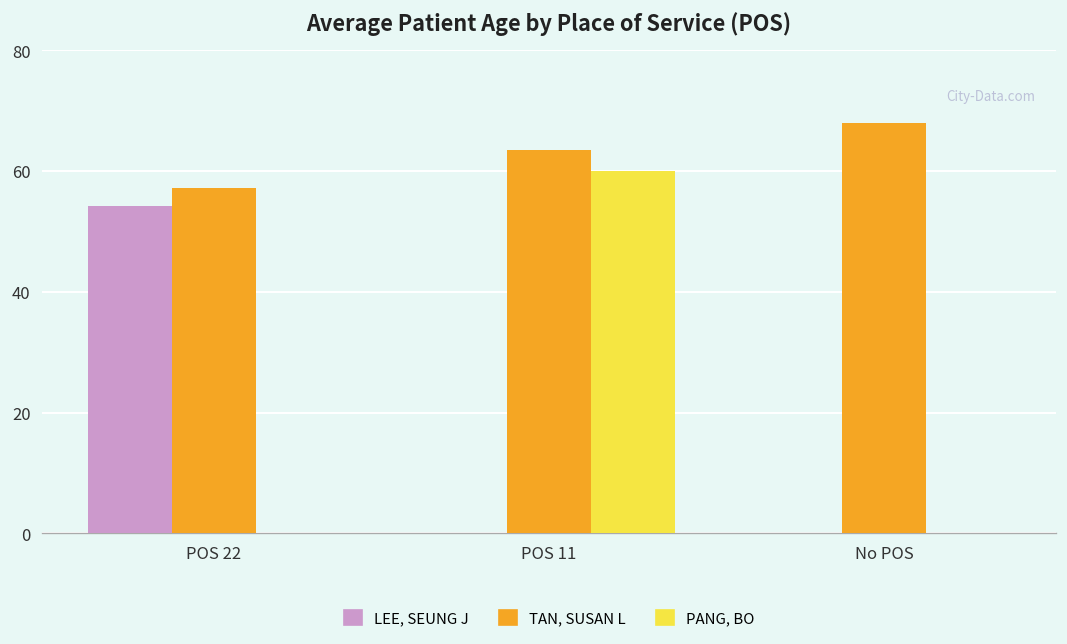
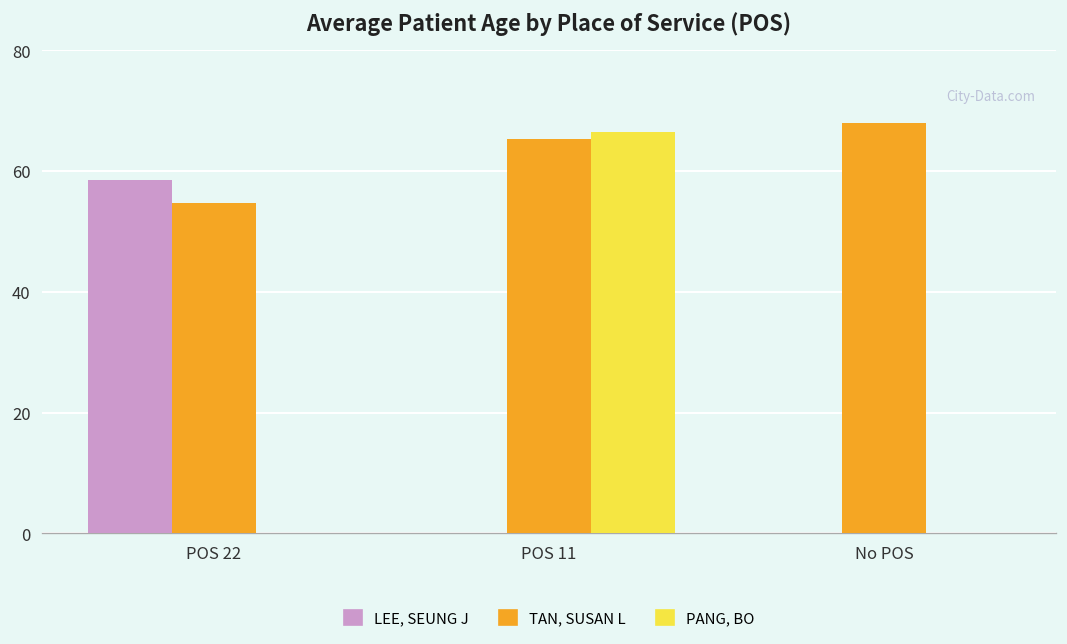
LEE, SEUNG J, POS 22: 54 -> 59
TAN, SUSAN L, POS 22: 57 -> 55
TAN, SUSAN L, POS 11: 64 -> 65
PANG, BO, POS 11: 60 -> 67
